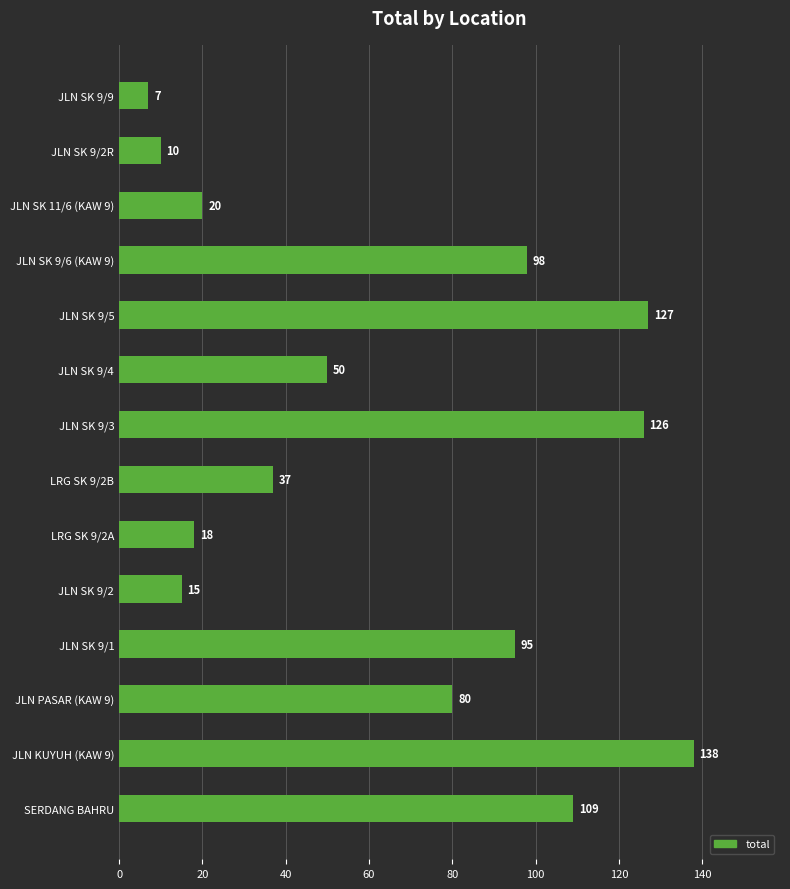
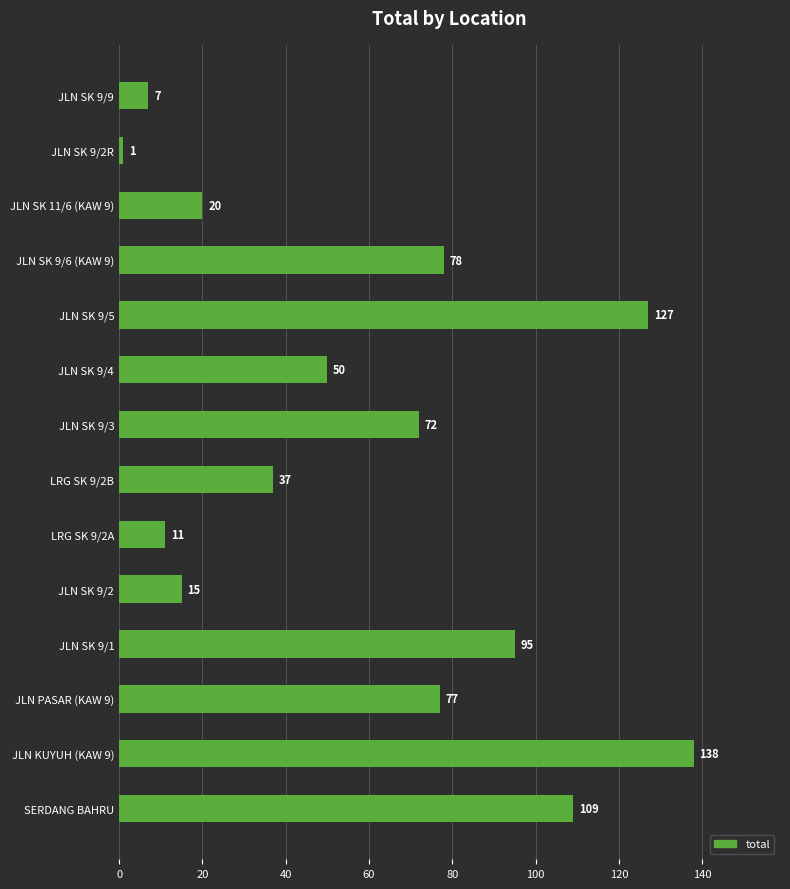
JLN SK 9/2R: 10 -> 1
JLN SK 9/6 (KAW 9): 98 -> 78
JLN SK 9/3: 126 -> 72
LRG SK 9/2A: 18 -> 11
JLN PASAR (KAW 9): 80 -> 77
